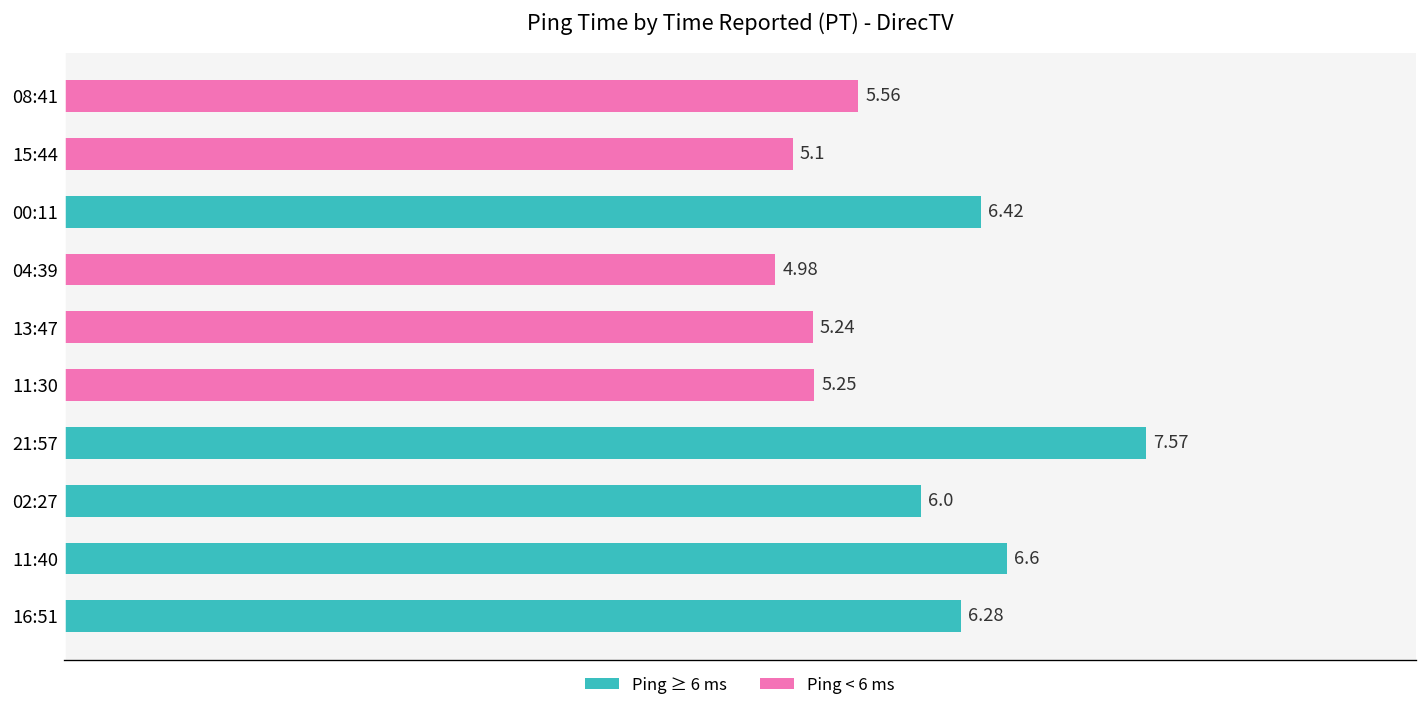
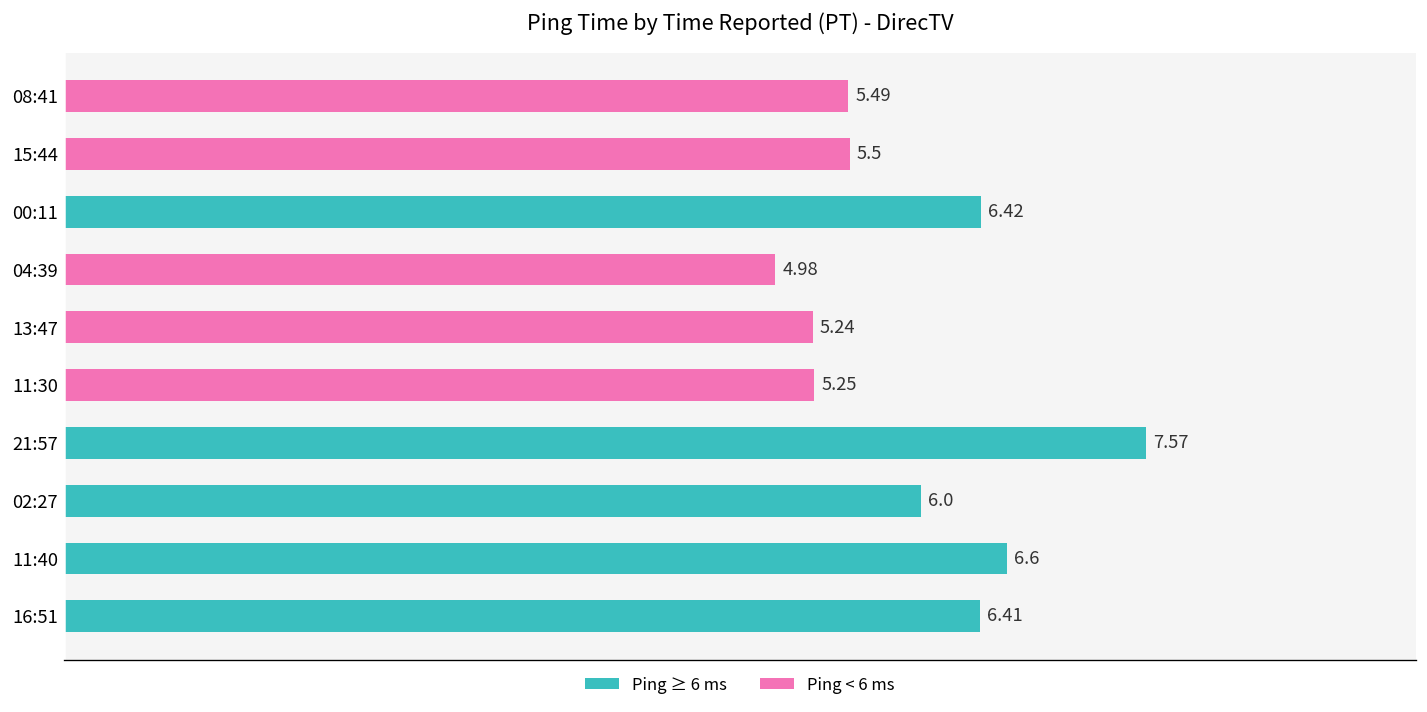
08:41: 5.56 -> 5.49
15:44: 5.1 -> 5.5
16:51: 6.28 -> 6.41
